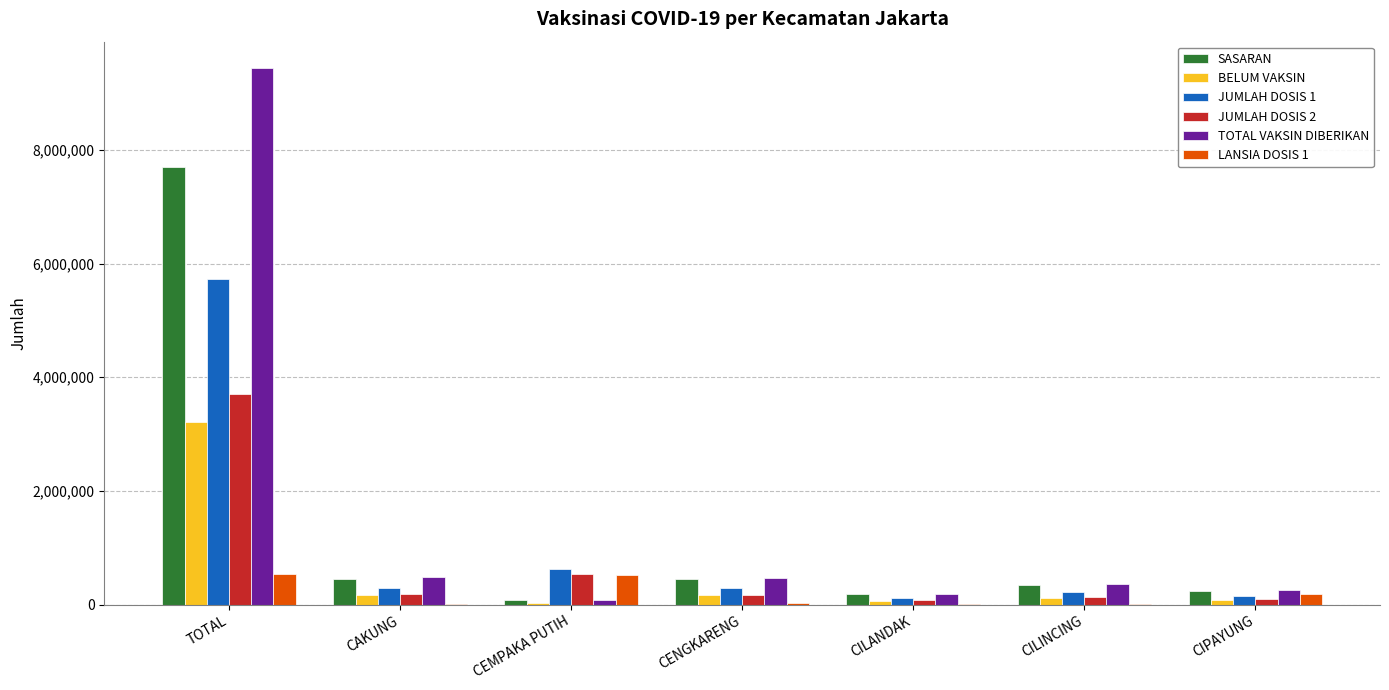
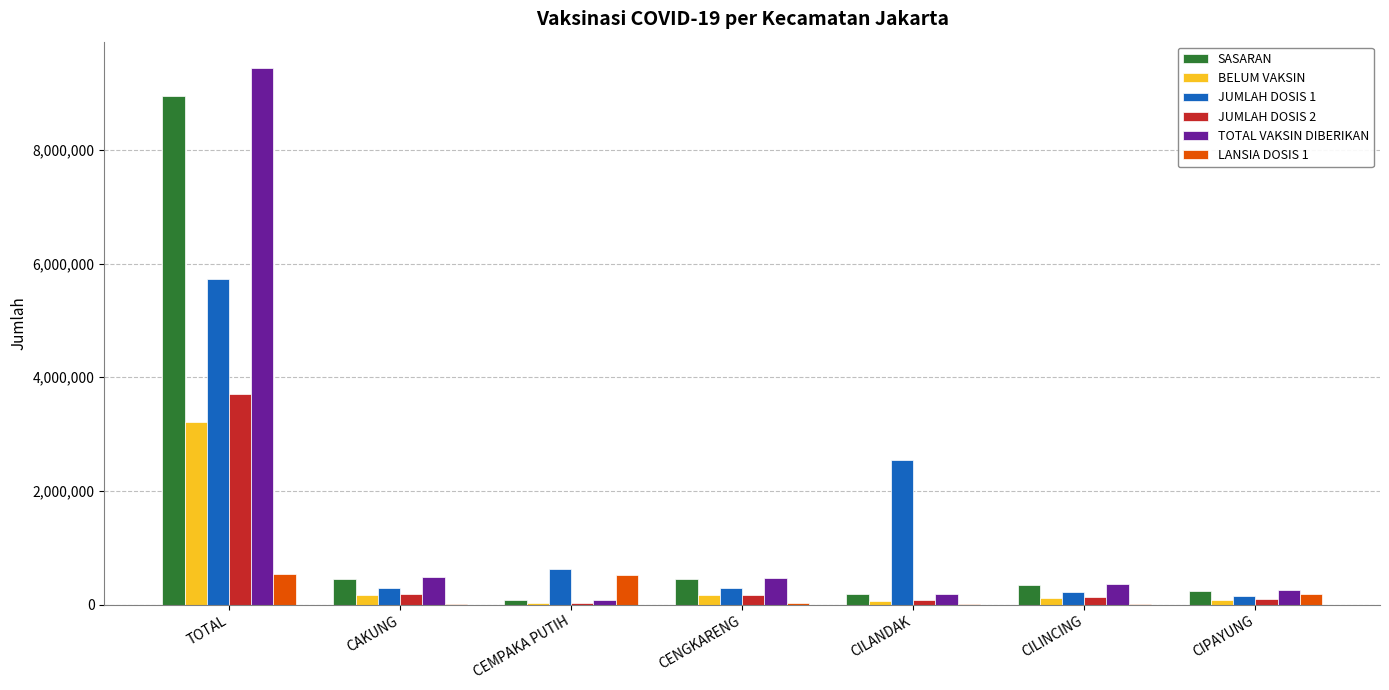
SASARAN, TOTAL: 7,700,000 -> 8,900,000
JUMLAH DOSIS 2, CEMPAKA PUTIH: 500,000 -> 0
JUMLAH DOSIS 1, CILANDAK: 100,000 -> 2,500,000
